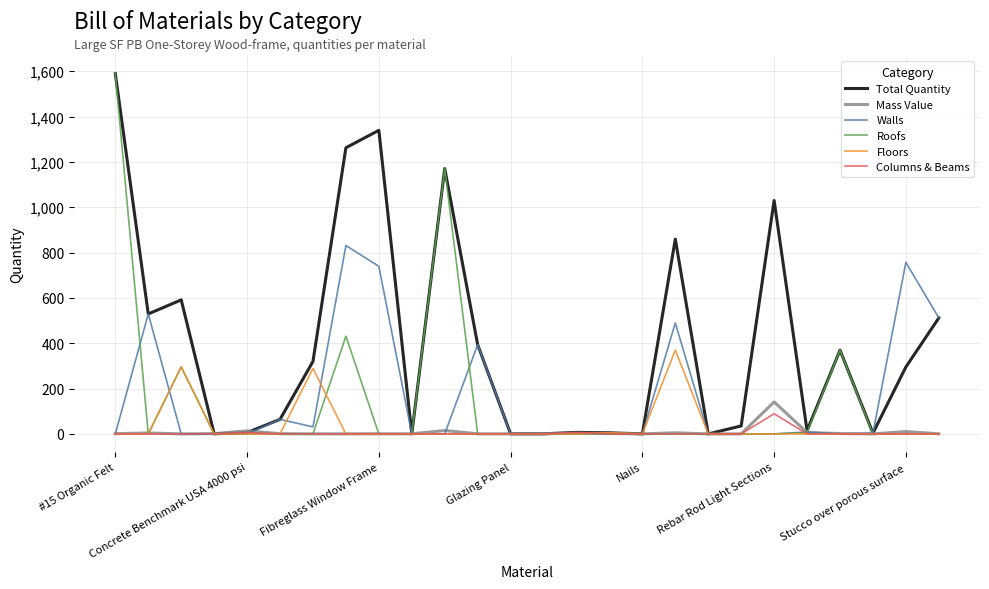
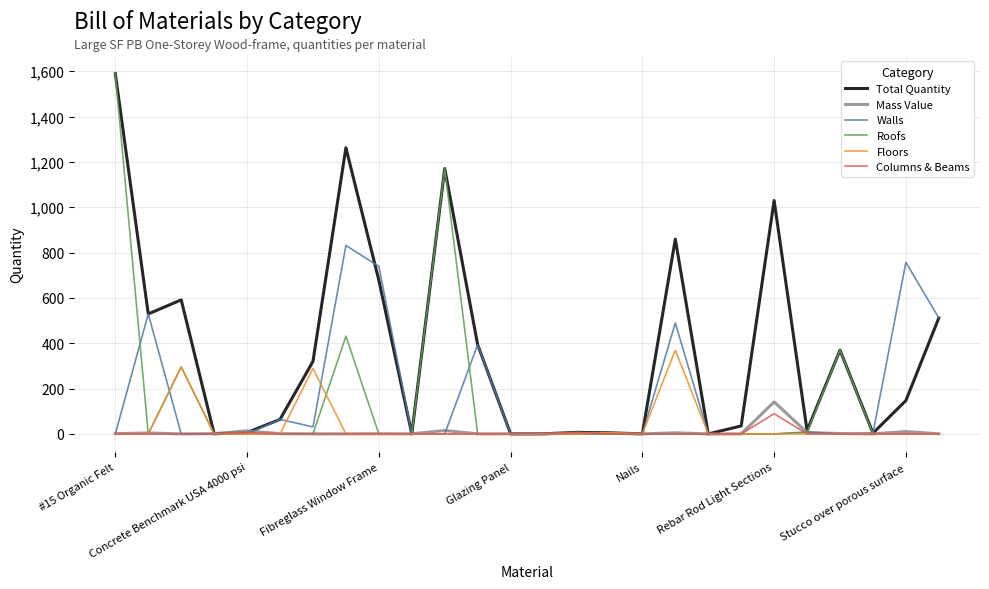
Total Quantity, Fibreglass Window Frame: 1,340 -> 680
Total Quantity, Stucco over porous surface: 300 -> 150
